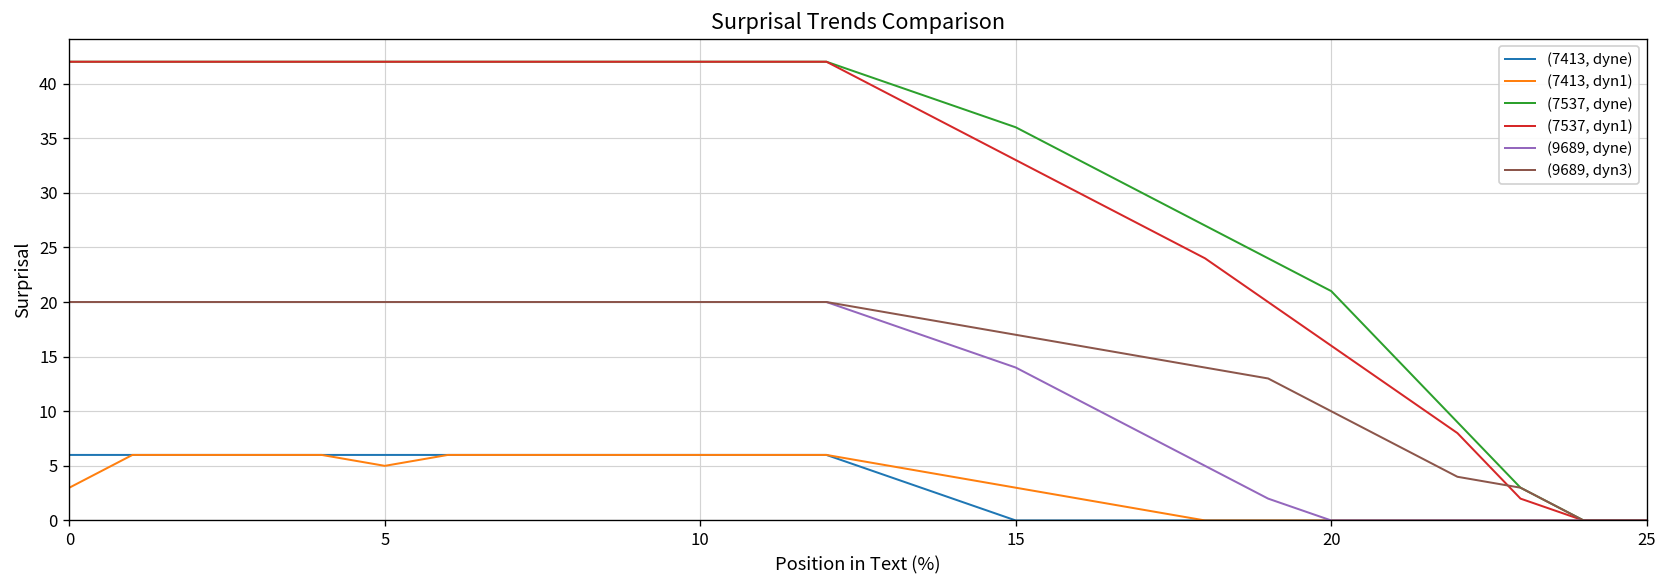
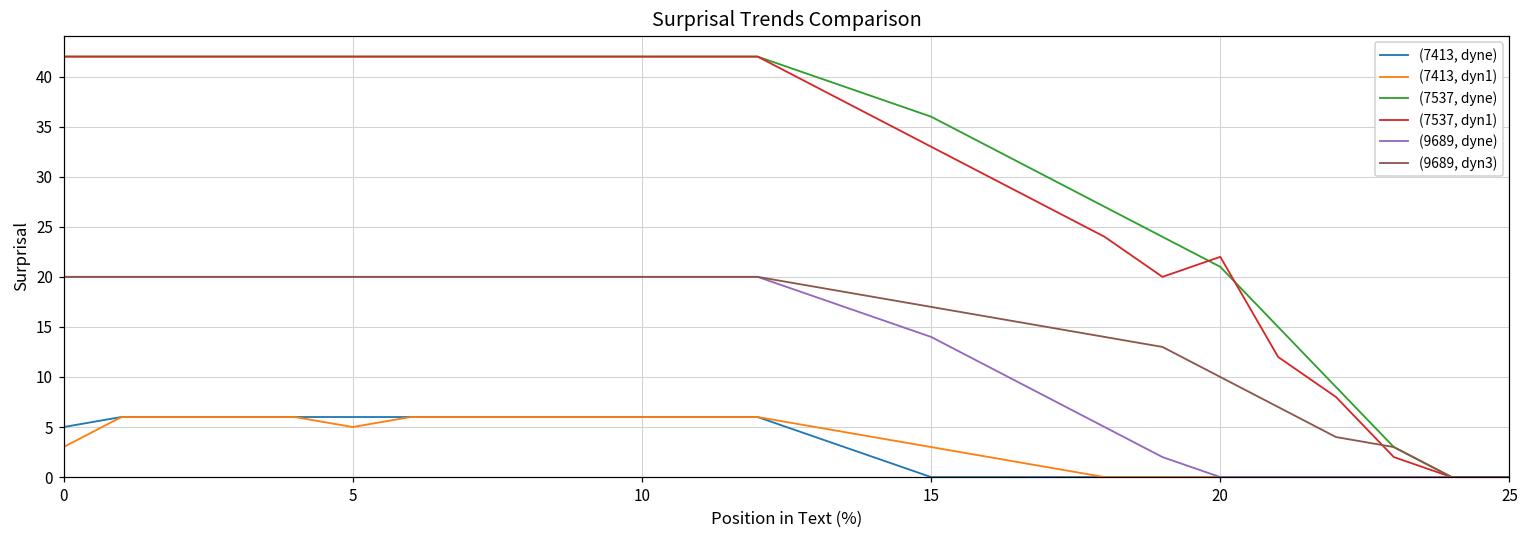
(7413, dyne), 0: 6 -> 5
(7537, dyn1), 20: 16 -> 22
